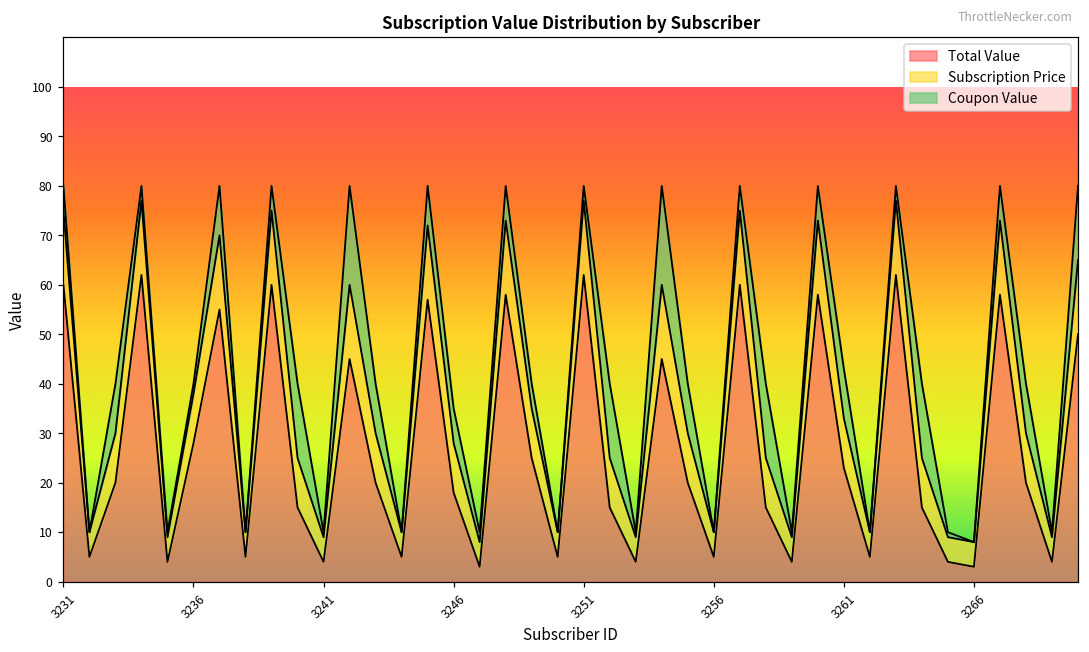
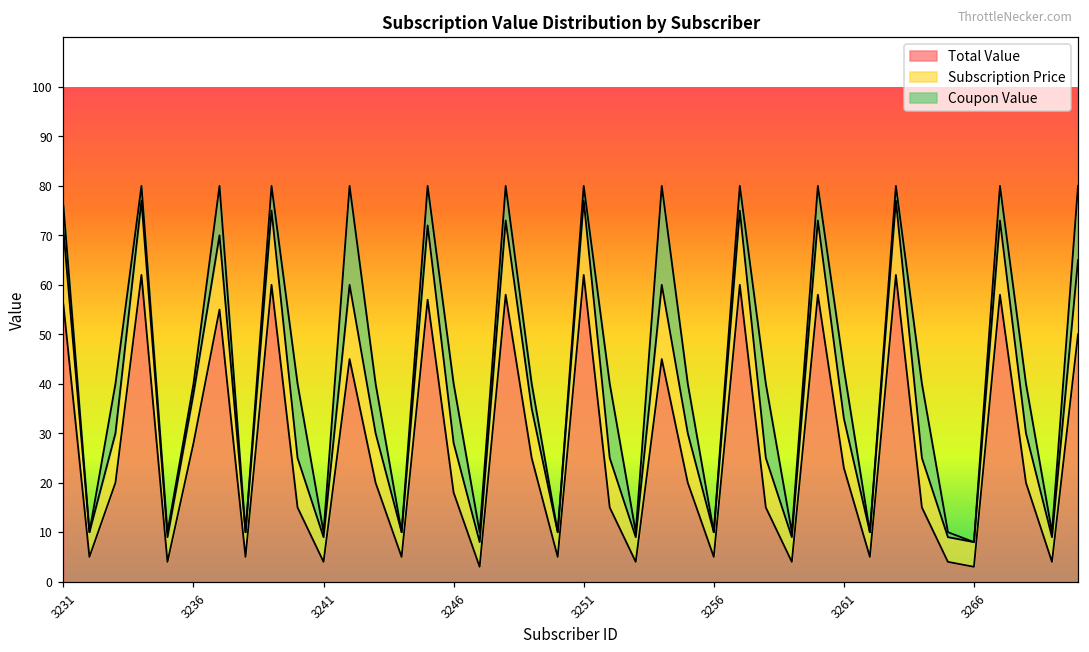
Total Value, 3231: 60 -> 56
Coupon Value, 3246: 7 -> 12
